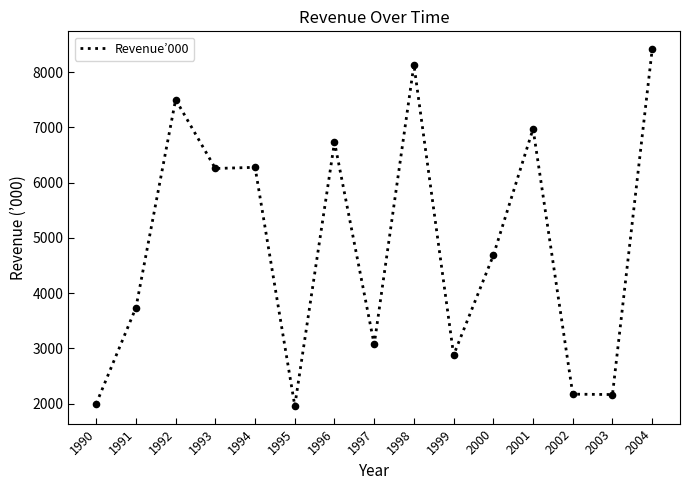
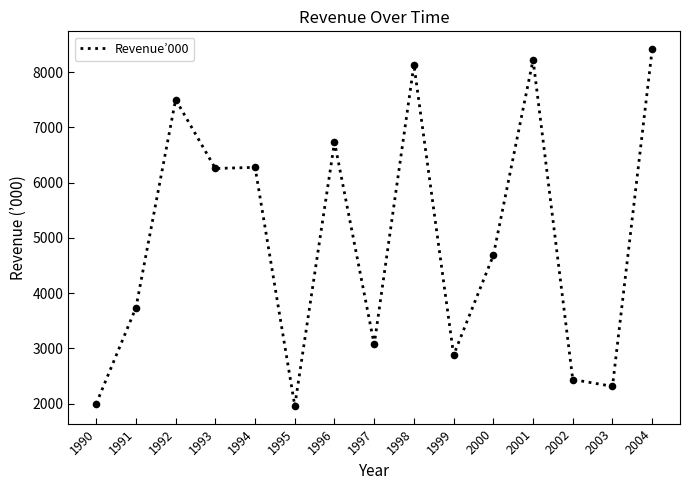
2001: 7000 -> 8200
2002: 2200 -> 2400
2003: 2200 -> 2300
